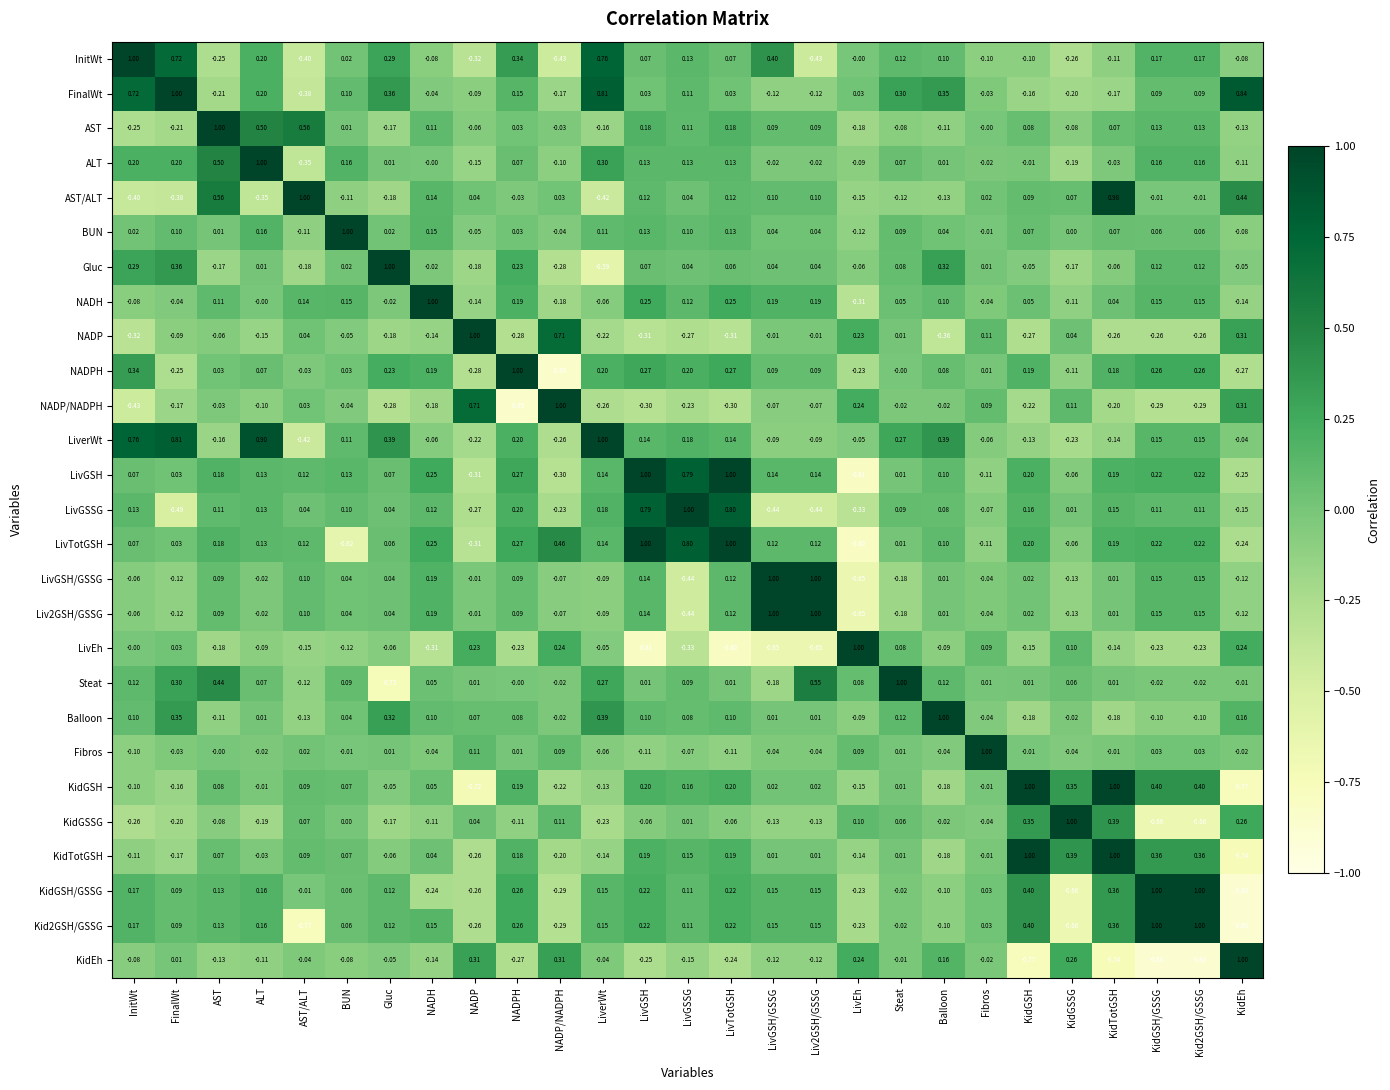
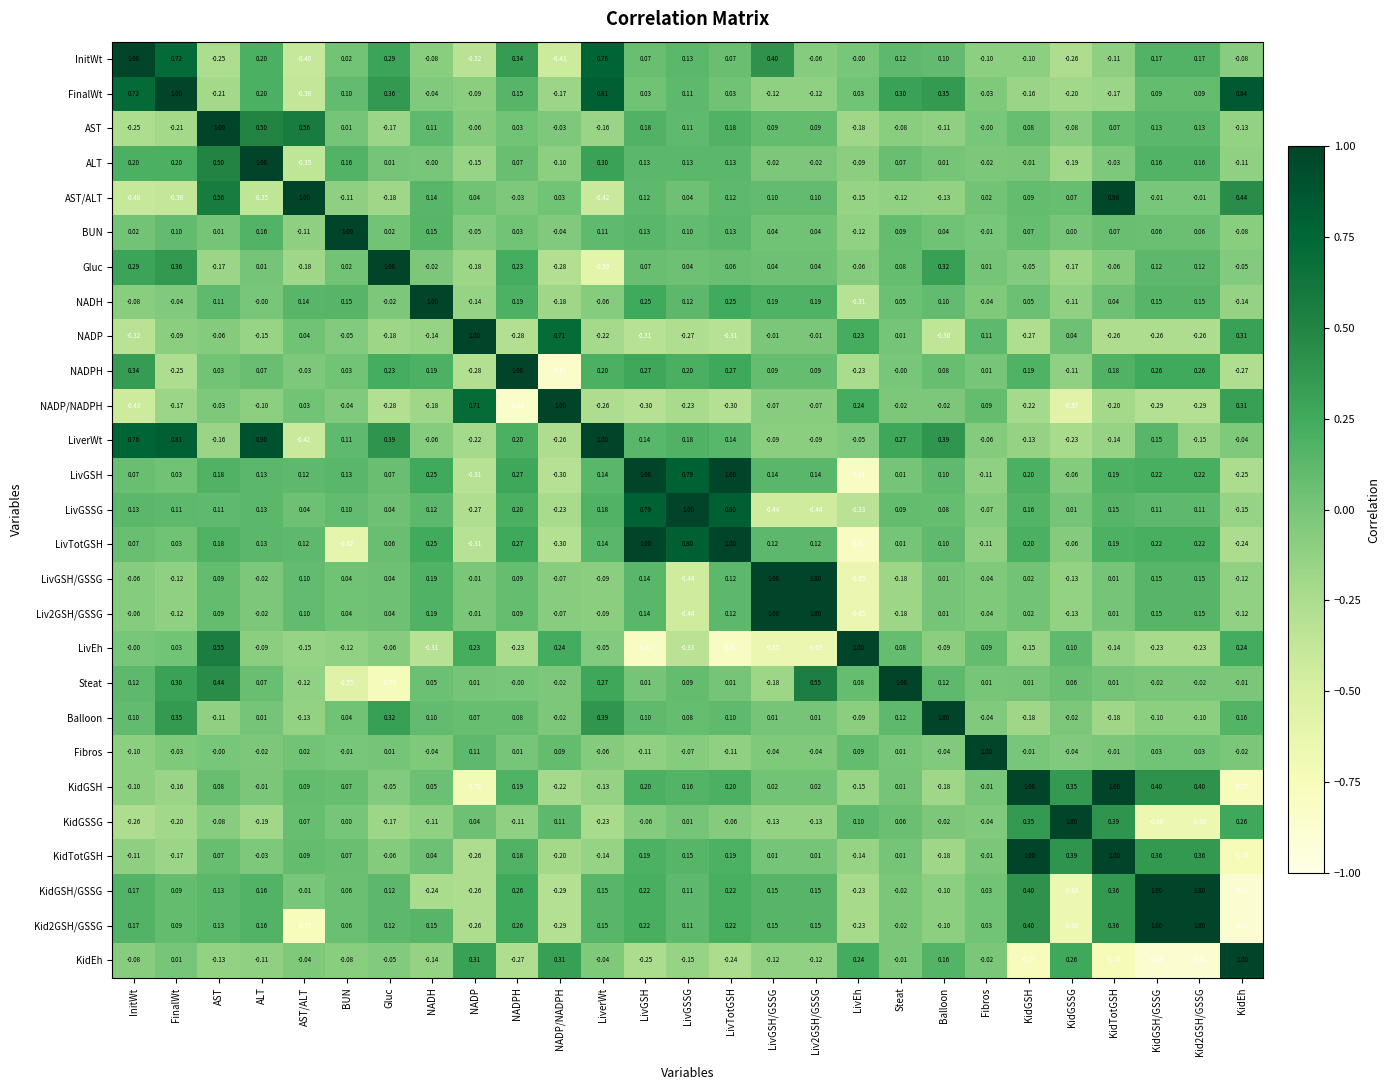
InitWt, Liv2GSH/GSSG: -0.43 -> -0.06
NADP/NADPH, KidGSSG: 0.11 -> -0.57
LiverWt, Kid2GSH/GSSG: 0.15 -> -0.15
LivGSSG, FinalWt: -0.49 -> 0.11
LivTotGSH, NADP/NADPH: 0.46 -> -0.30
LivEh, AST: -0.18 -> 0.55
Steat, BUN: 0.09 -> -0.55
